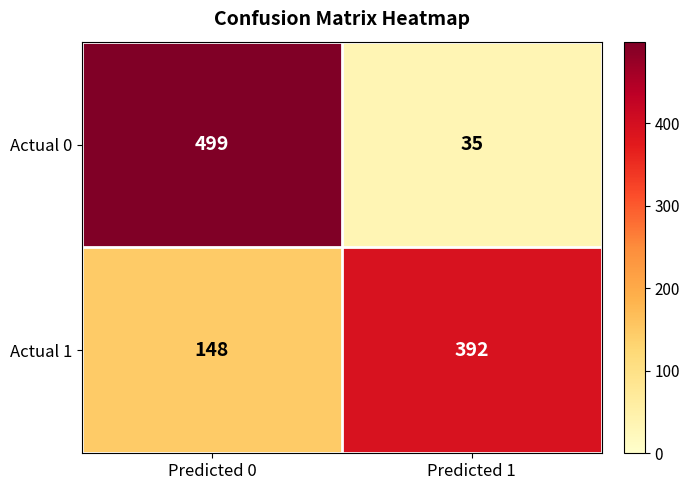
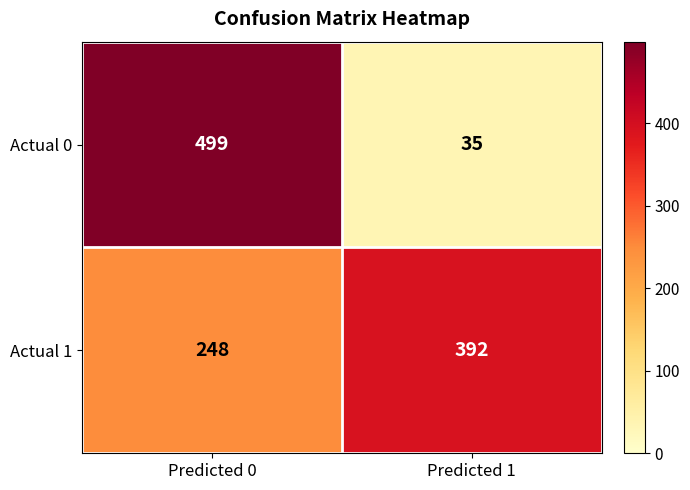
Actual 1, Predicted 0: 148 -> 248
